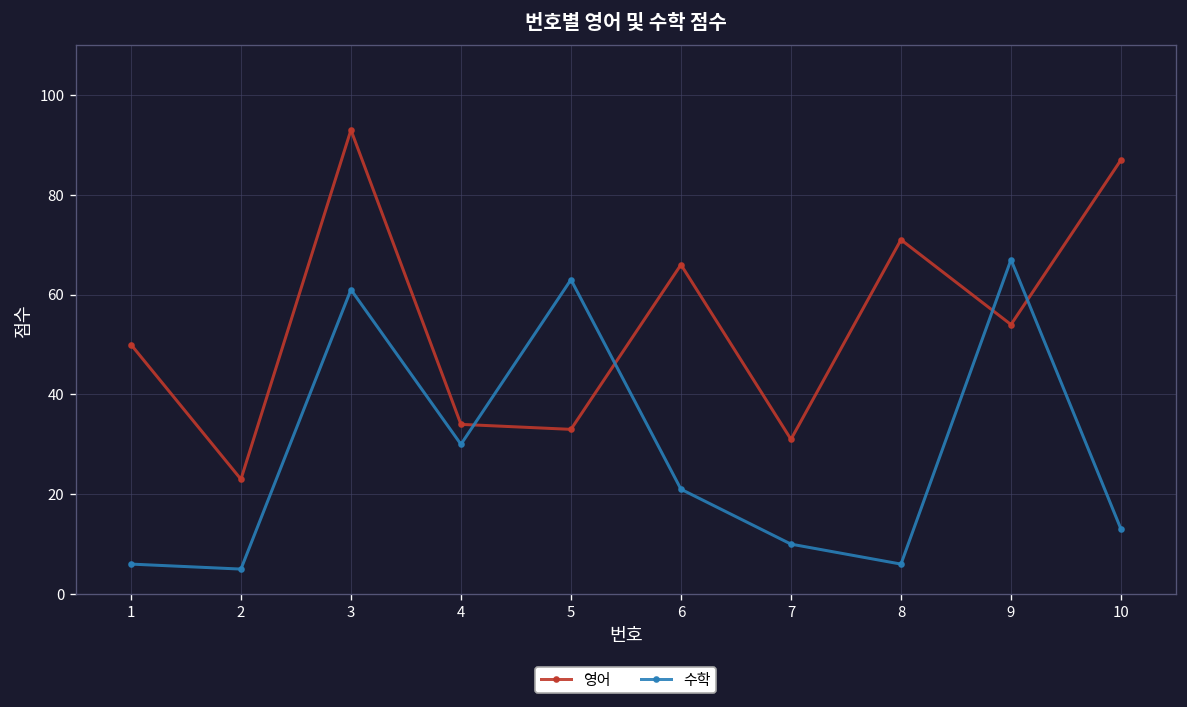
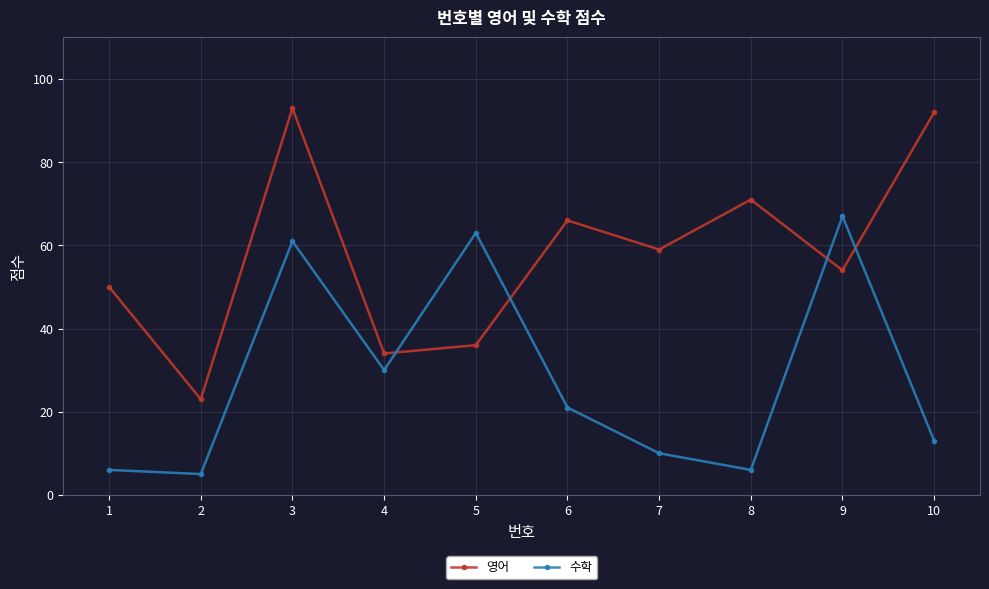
영어, 5: 33 -> 36
영어, 7: 31 -> 59
영어, 10: 87 -> 92
